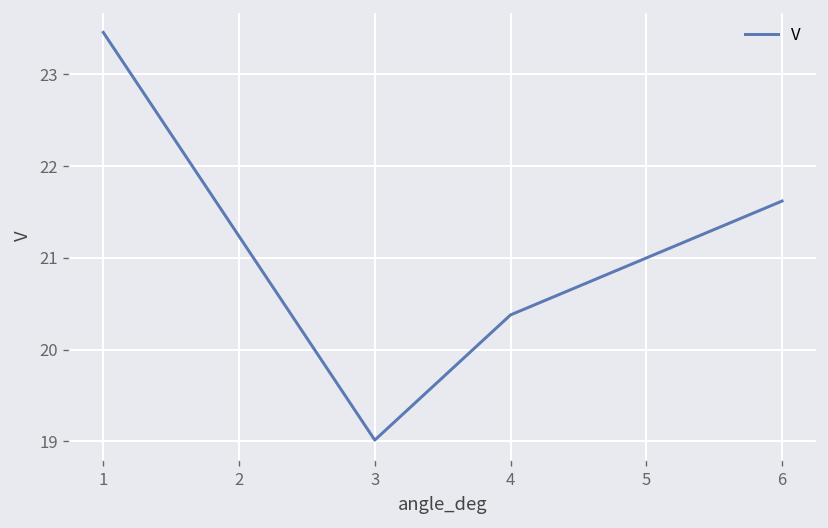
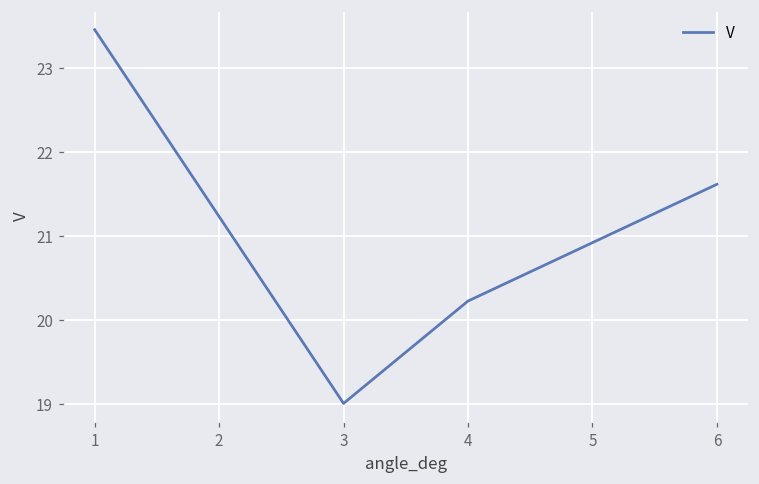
4: 20.4 -> 20.2
